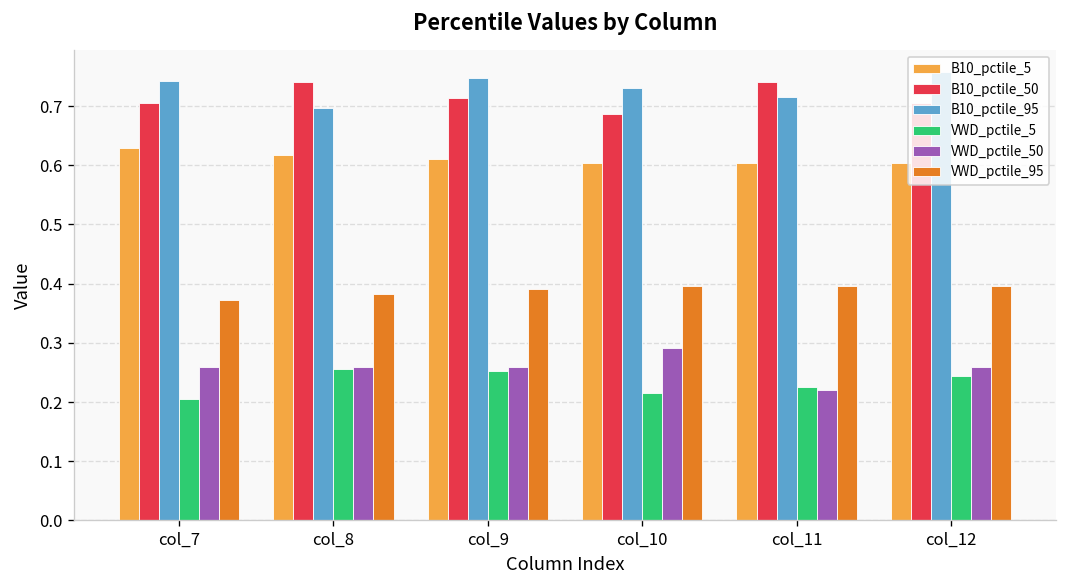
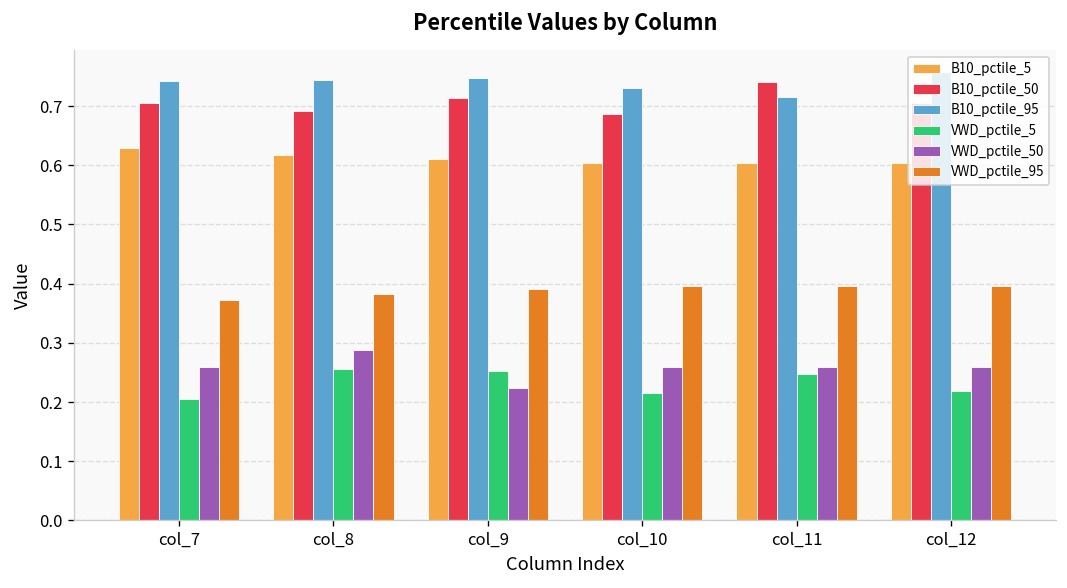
B10_pctile_50, col_8: 0.74 -> 0.69
B10_pctile_95, col_8: 0.70 -> 0.74
VWD_pctile_50, col_8: 0.26 -> 0.29
VWD_pctile_50, col_9: 0.26 -> 0.22
VWD_pctile_50, col_10: 0.29 -> 0.26
VWD_pctile_5, col_11: 0.23 -> 0.25
VWD_pctile_50, col_11: 0.22 -> 0.26
VWD_pctile_5, col_12: 0.24 -> 0.22
